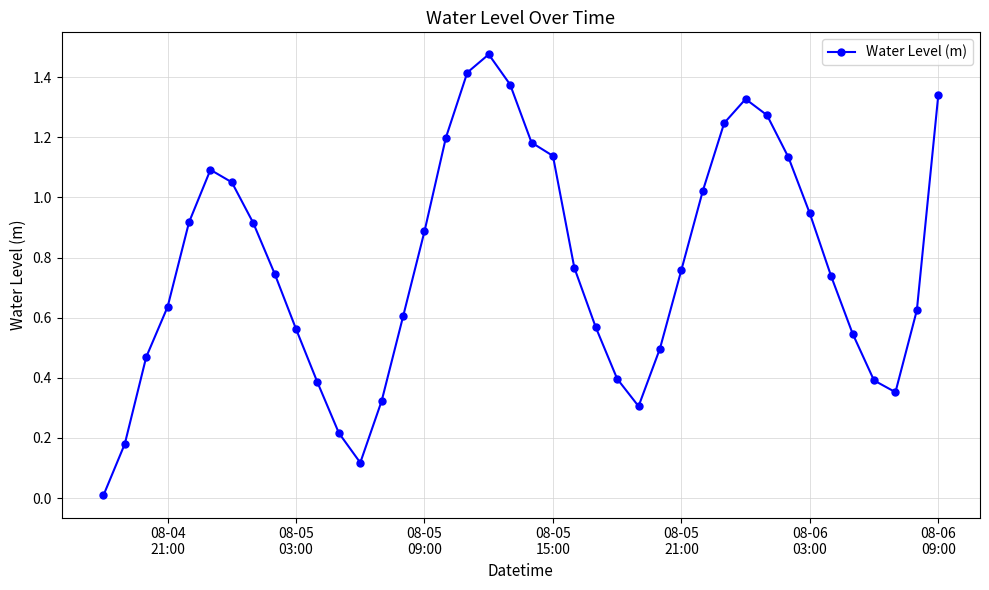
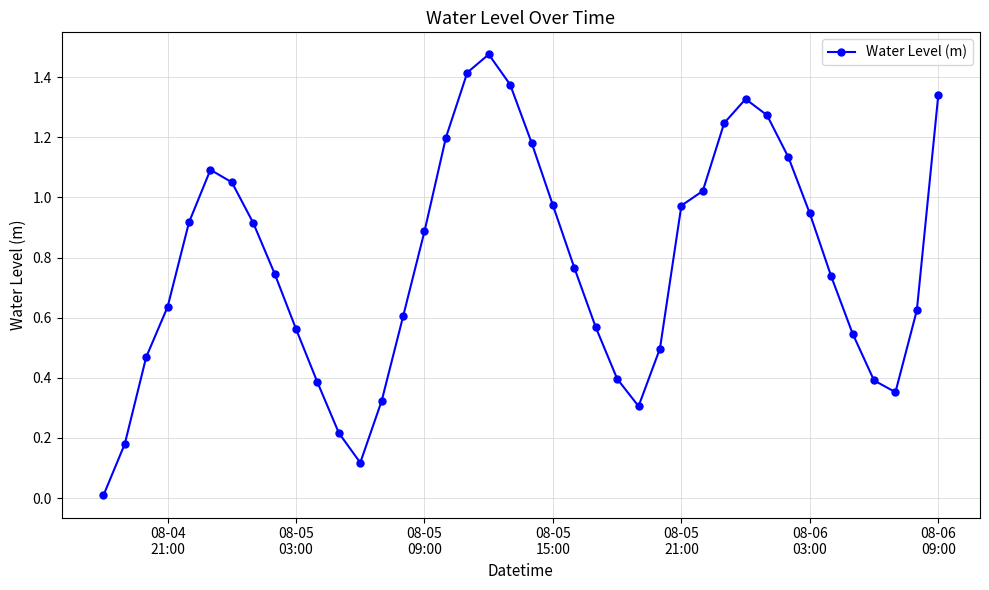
08-05 15:00: 1.14 -> 0.97
08-05 21:00: 0.76 -> 0.97
